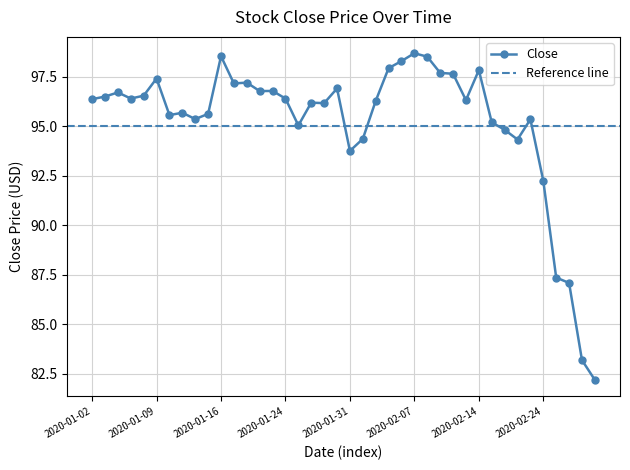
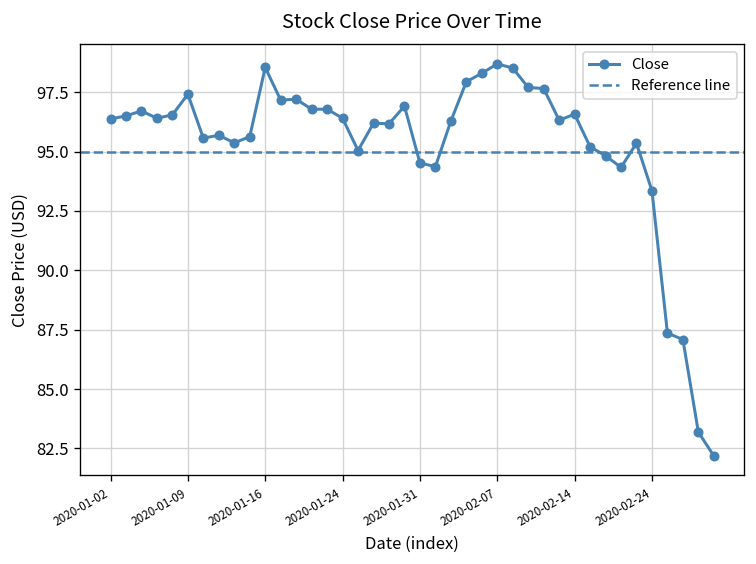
2020-01-31: 93.8 -> 94.5
2020-02-14: 97.8 -> 96.6
2020-02-24: 92.2 -> 93.4
